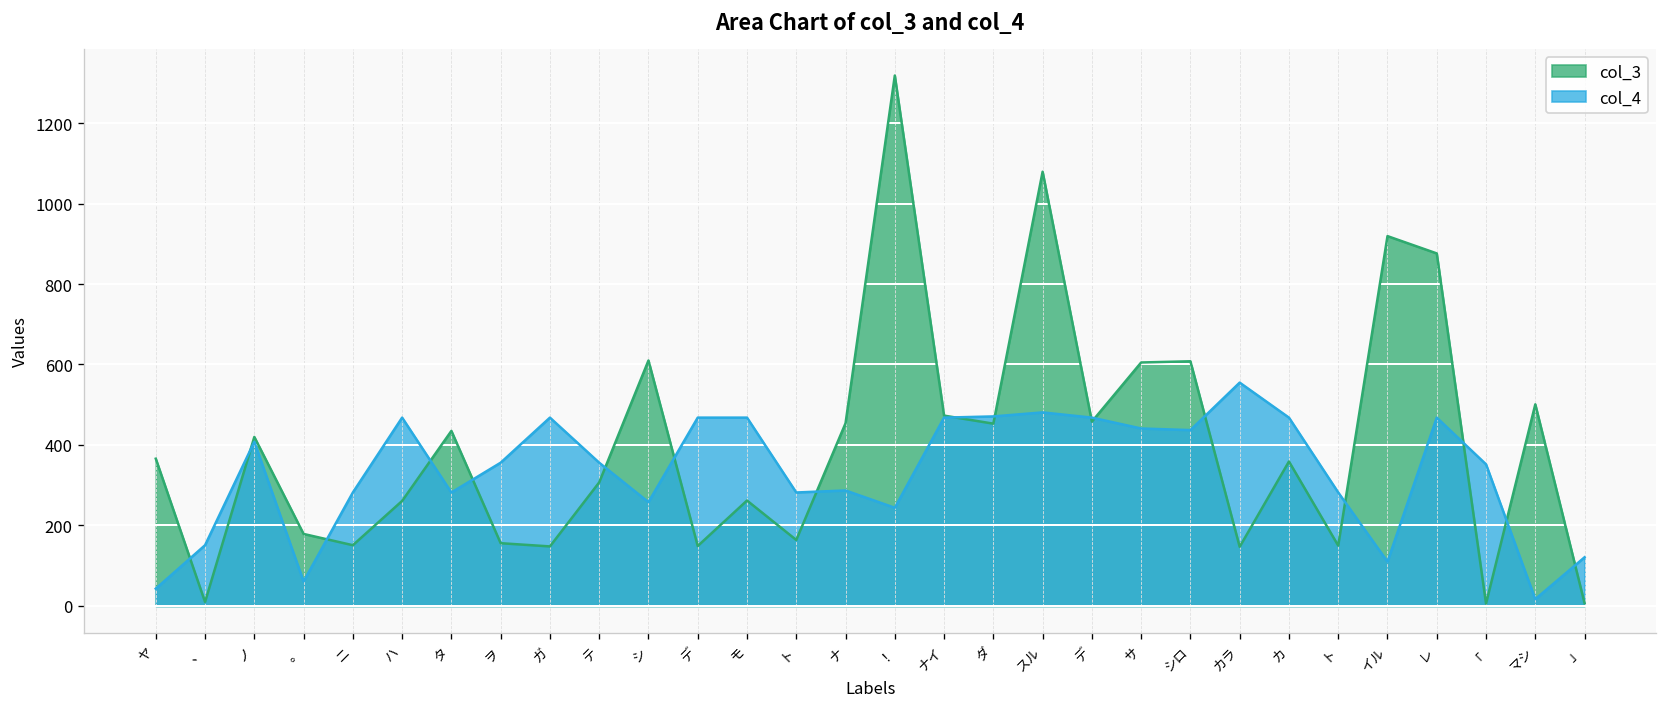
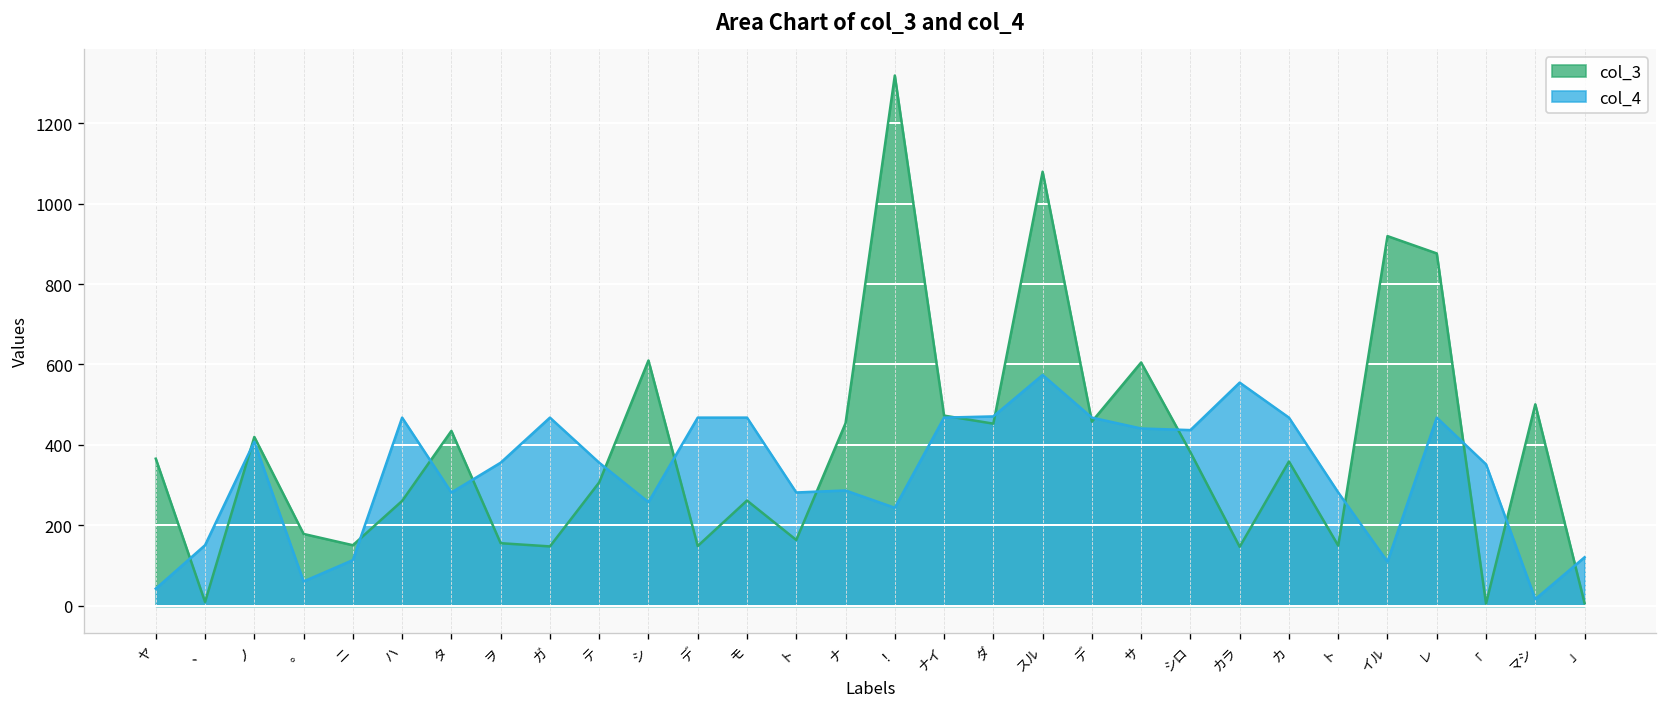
col_4, ニ: 280 -> 110
col_4, スル: 480 -> 570
col_3, シロ: 610 -> 380
